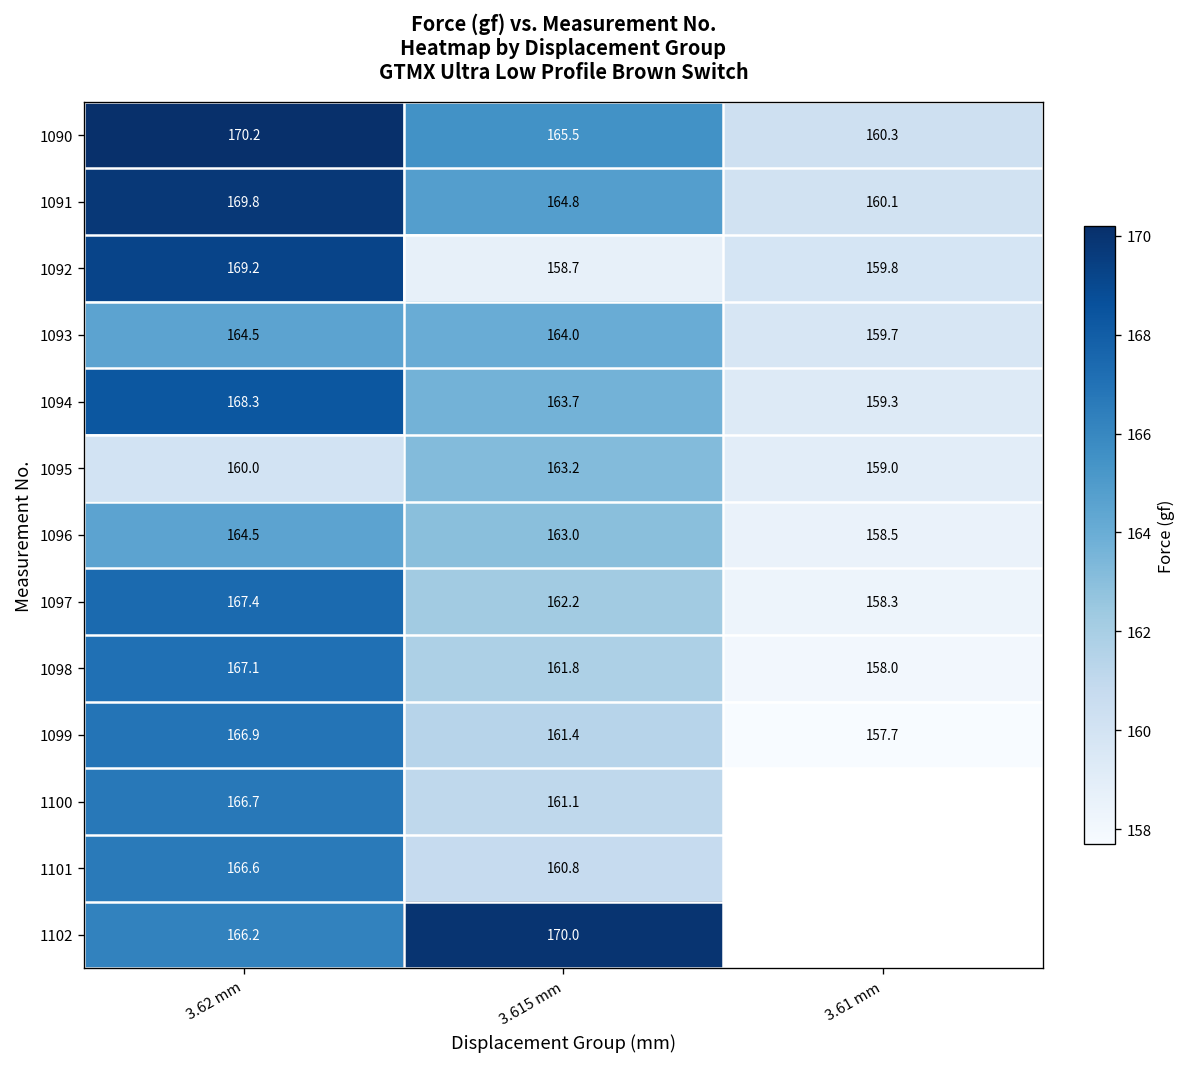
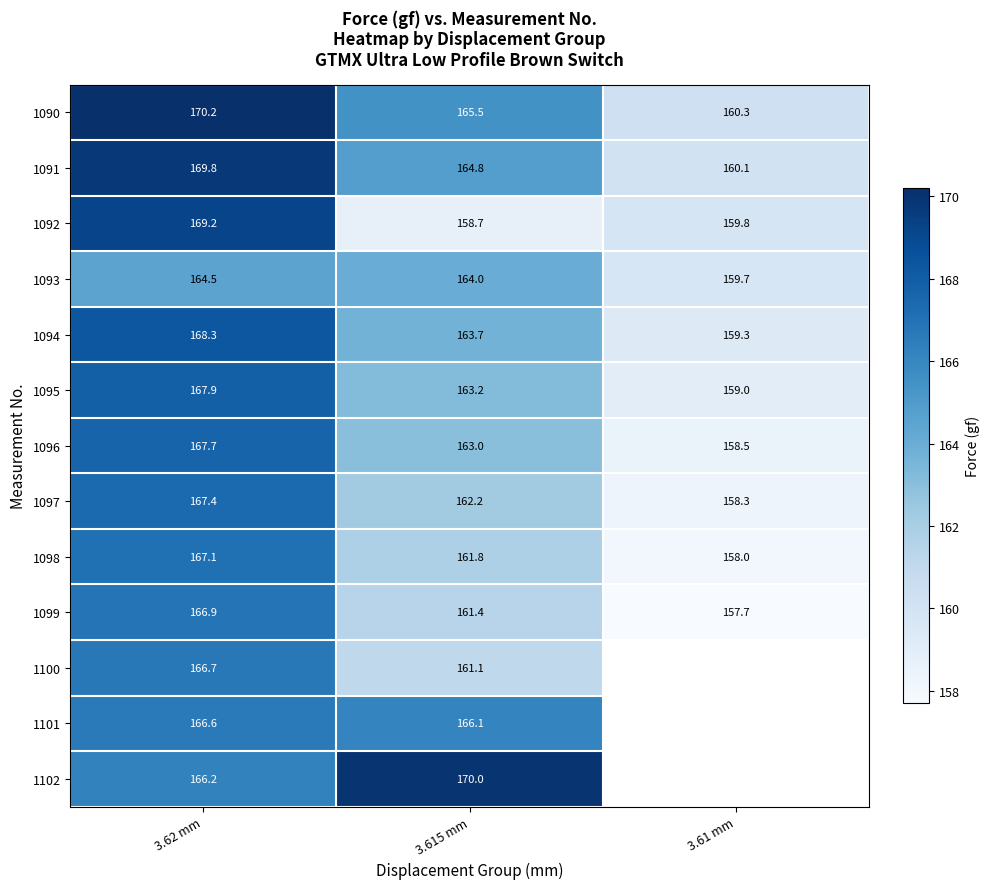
1095, 3.62 mm: 160.0 -> 167.9
1096, 3.62 mm: 164.5 -> 167.7
1101, 3.615 mm: 160.8 -> 166.1
